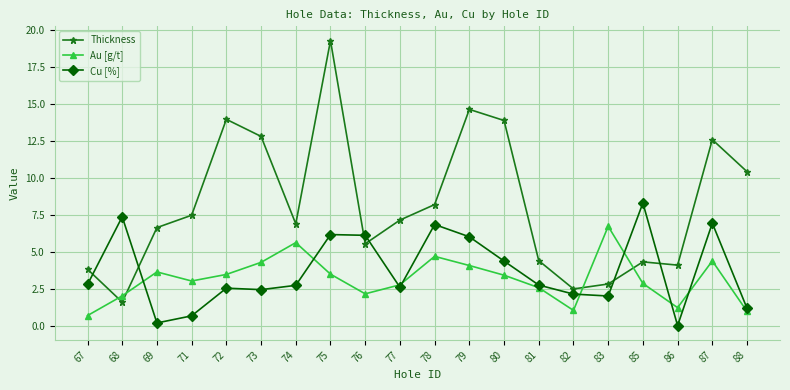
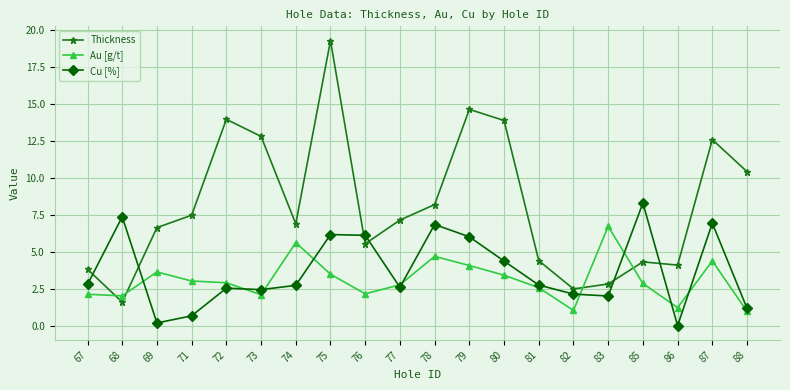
Au [g/t], 67: 0.7 -> 2.2
Au [g/t], 72: 3.5 -> 2.9
Au [g/t], 73: 4.3 -> 2.1
